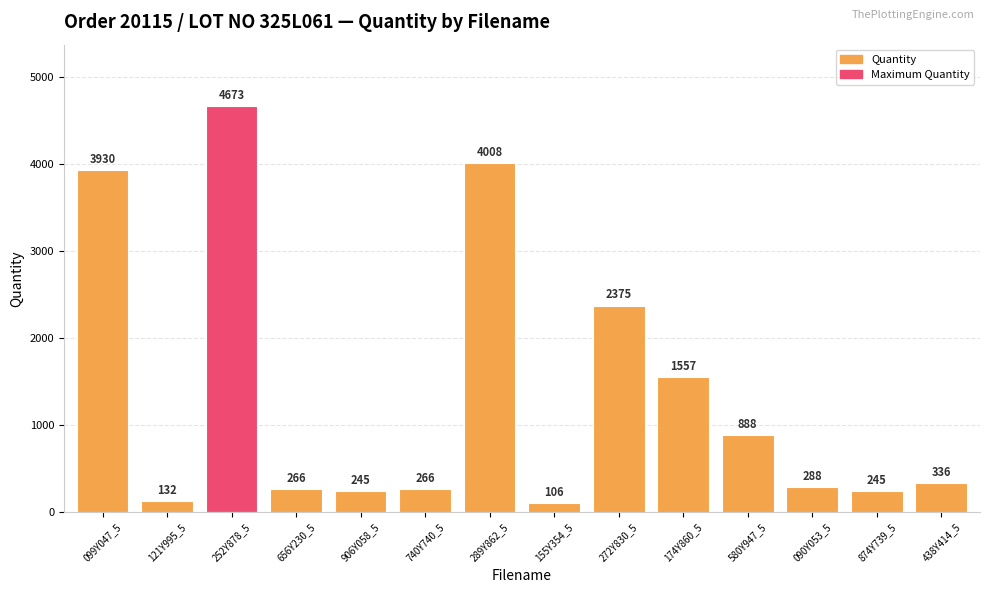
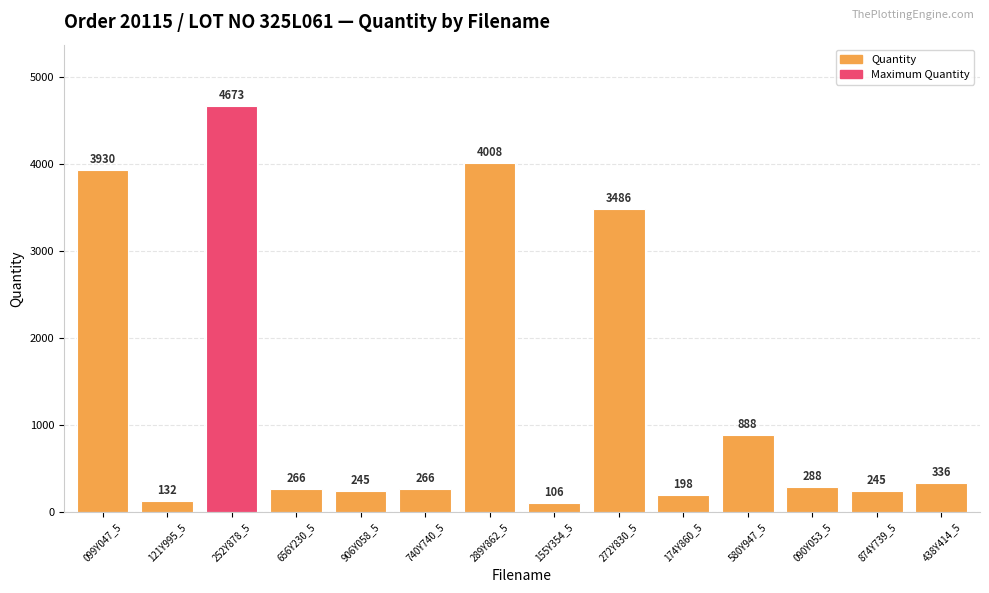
272Y830_5: 2375 -> 3486
174Y860_5: 1557 -> 198
